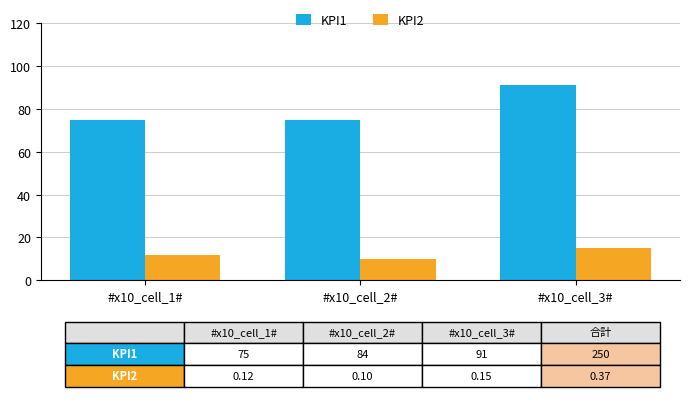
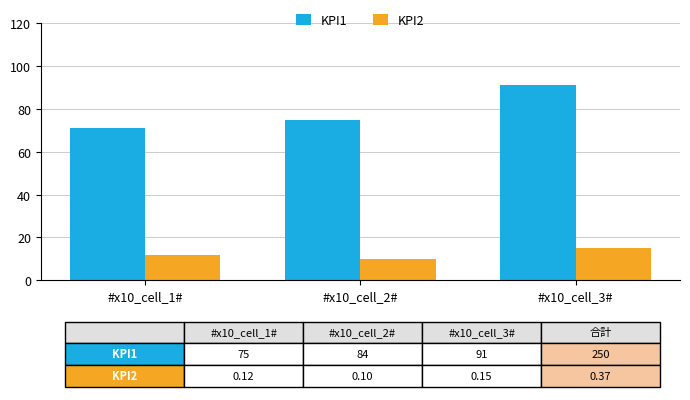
KPI1, #x10_cell_1#: 75 -> 71
